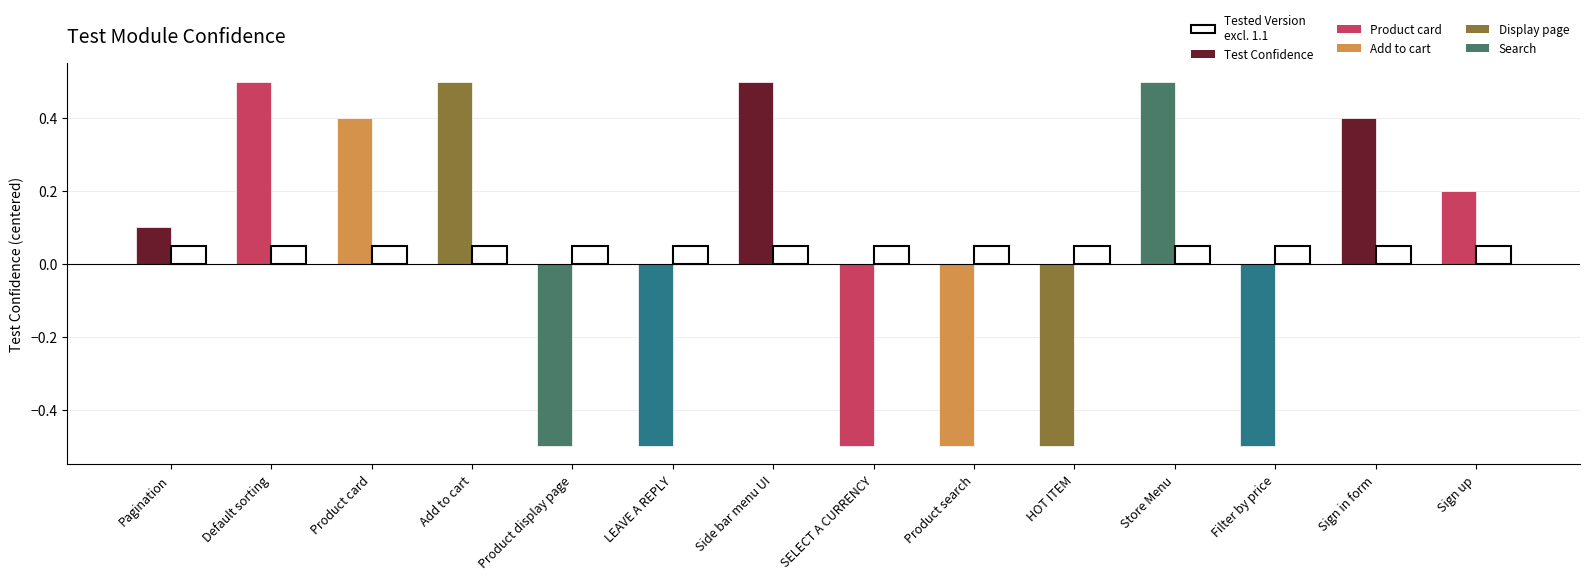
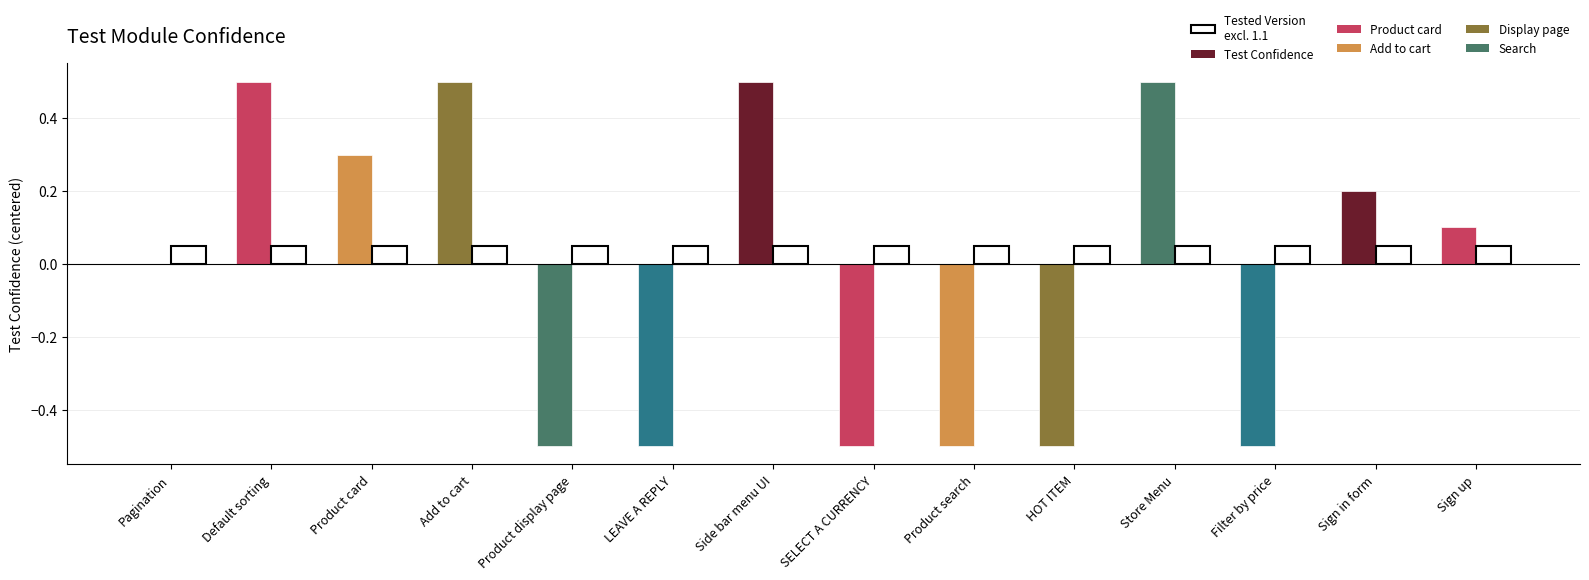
Test Confidence, Pagination: 0.10 -> 0.00
Test Confidence, Product card: 0.40 -> 0.30
Test Confidence, Sign in form: 0.40 -> 0.20
Test Confidence, Sign up: 0.20 -> 0.10
